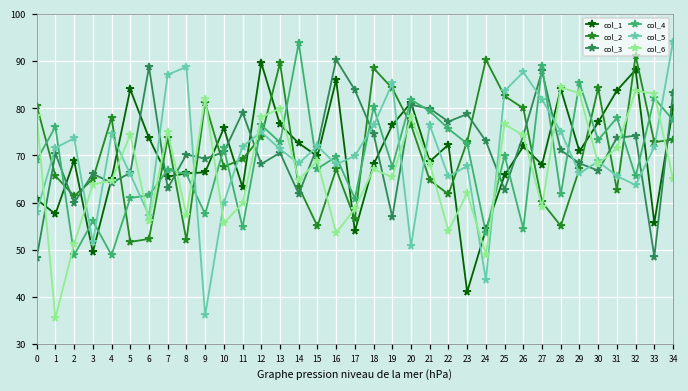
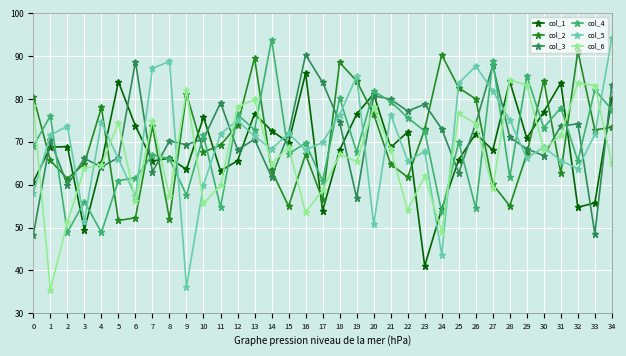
col_1, 1: 58 -> 69
col_1, 9: 66 -> 64
col_1, 12: 90 -> 66
col_1, 32: 88 -> 55
